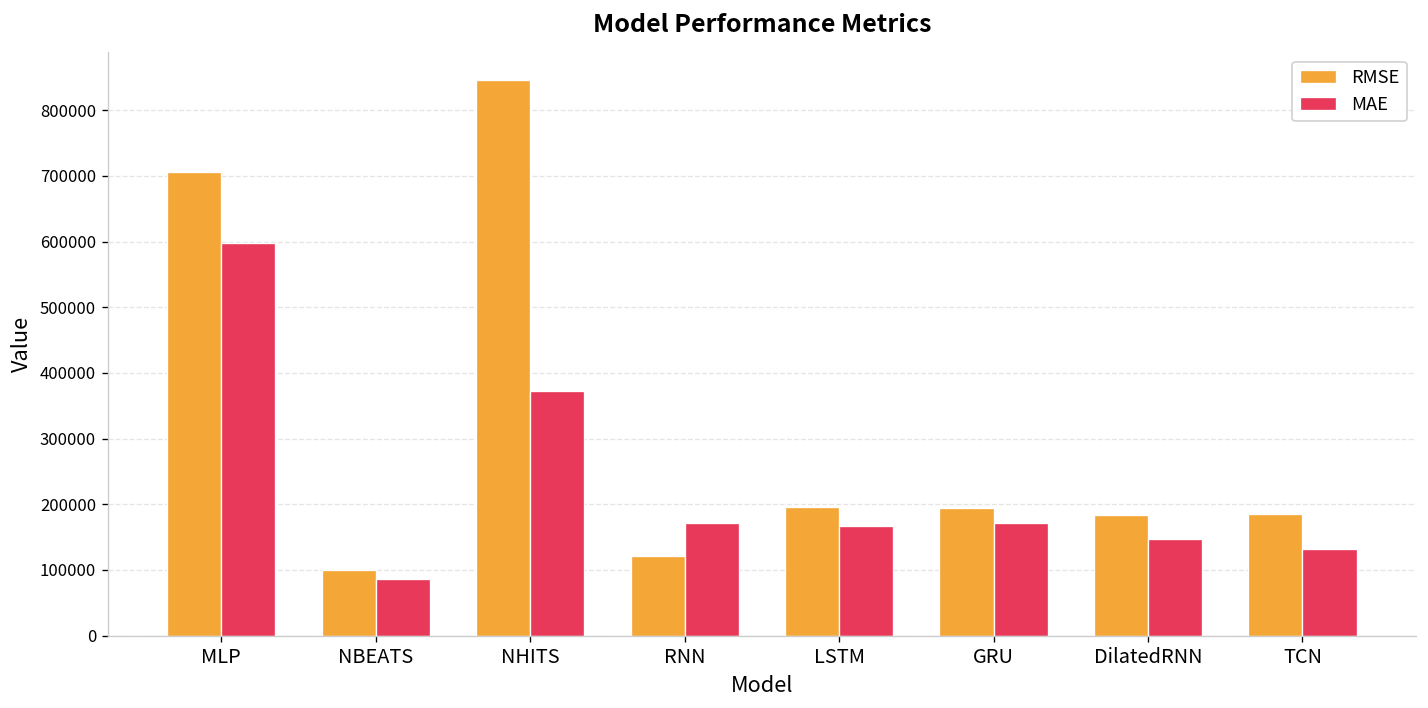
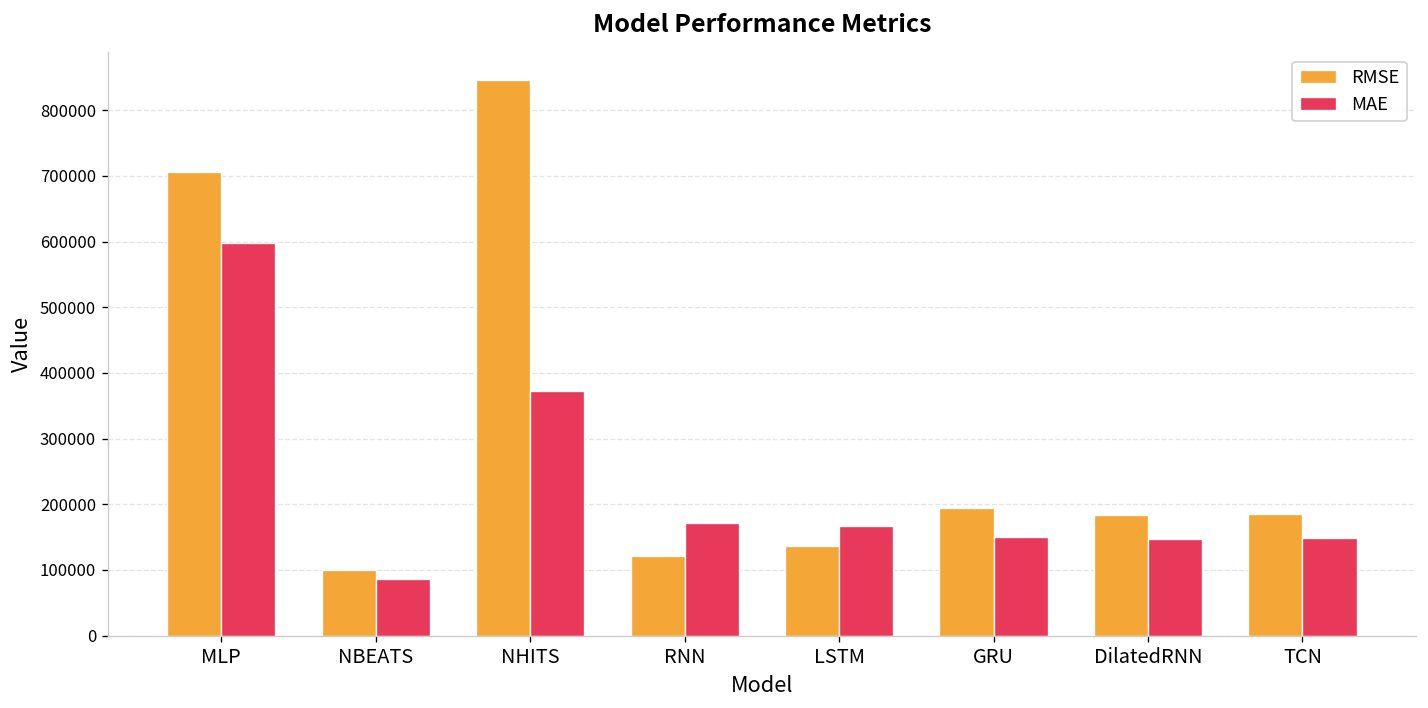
RMSE, LSTM: 200000 -> 140000
MAE, GRU: 170000 -> 150000
MAE, TCN: 130000 -> 150000
